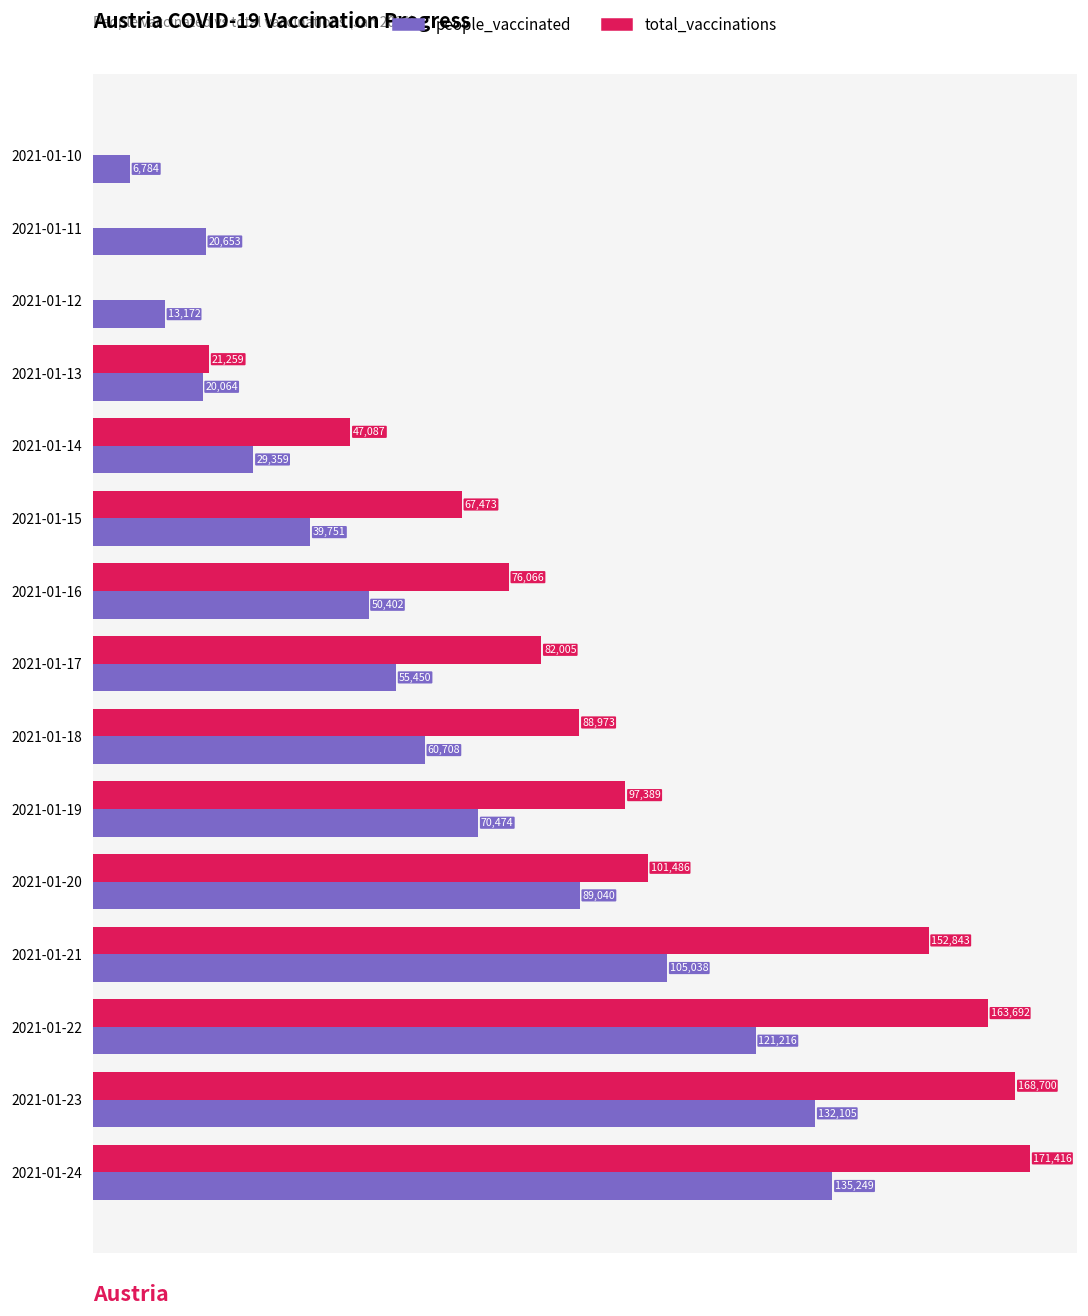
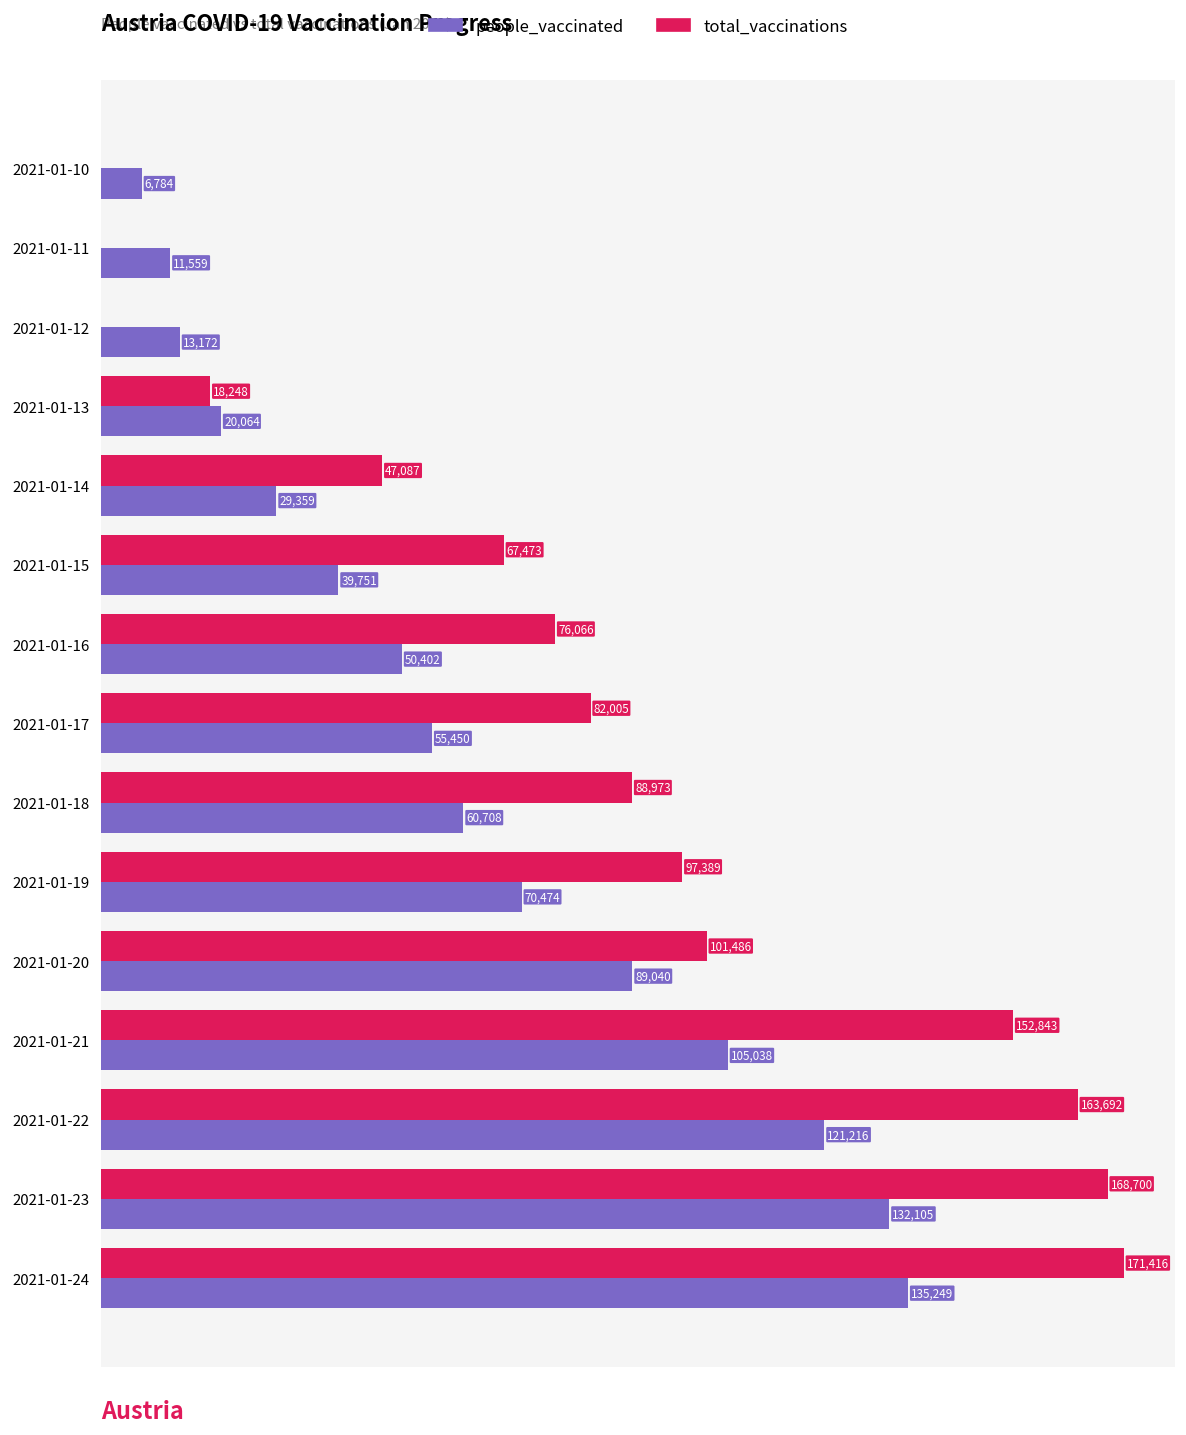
people_vaccinated, 2021-01-11: 20,653 -> 11,559
total_vaccinations, 2021-01-13: 21,259 -> 18,248
